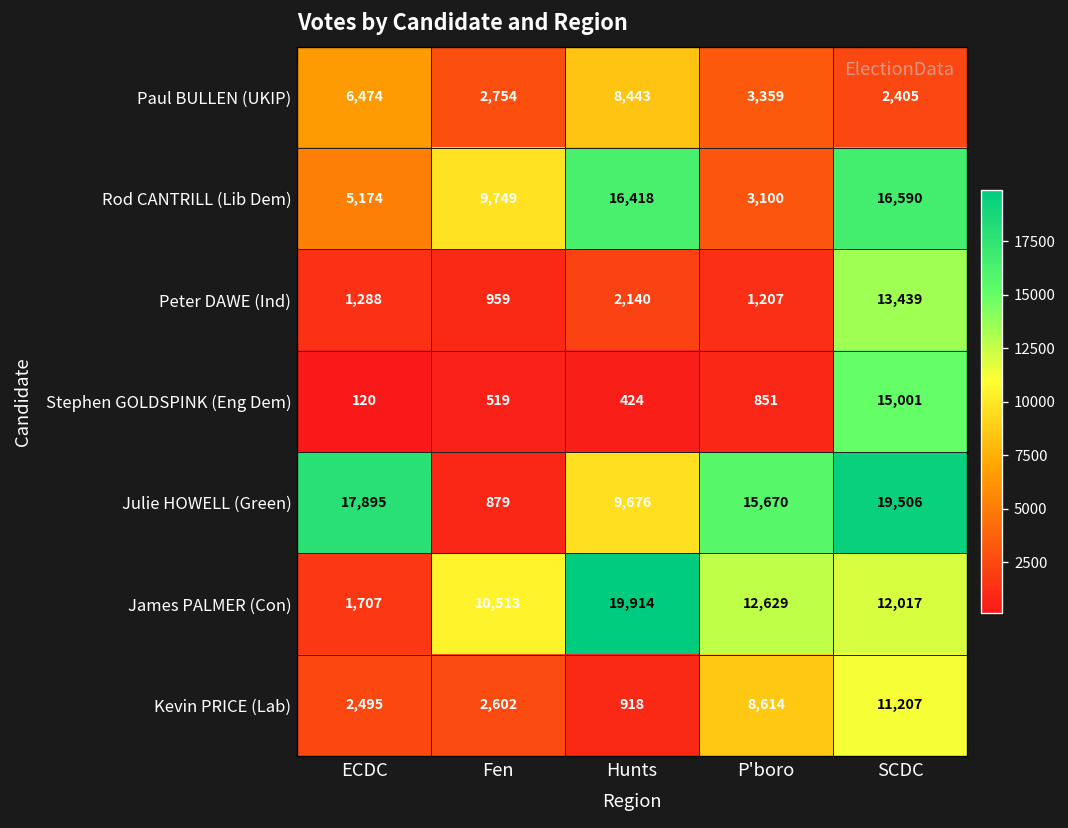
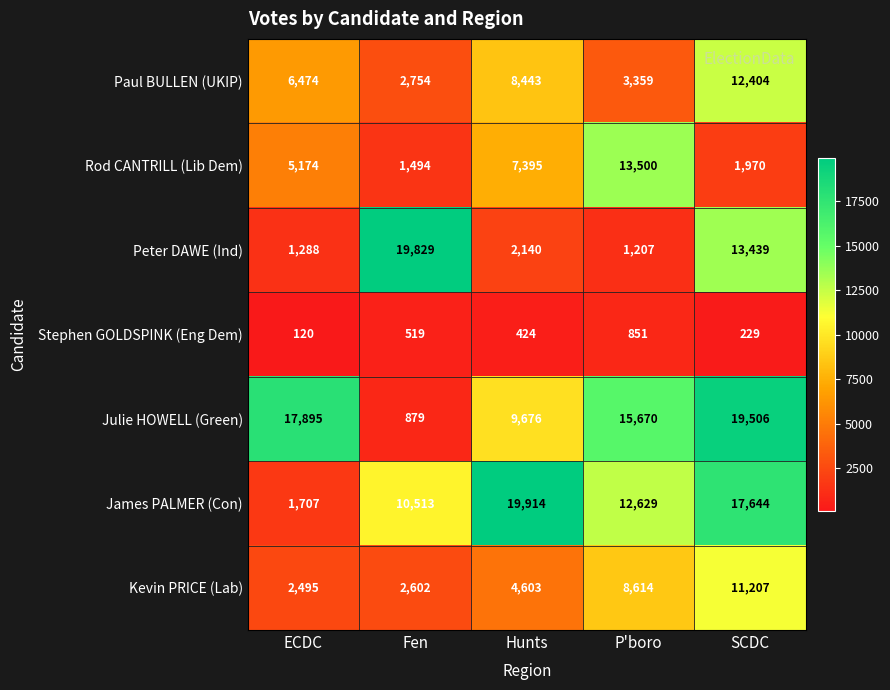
Paul BULLEN (UKIP), SCDC: 2,405 -> 12,404
Rod CANTRILL (Lib Dem), Fen: 9,749 -> 1,494
Rod CANTRILL (Lib Dem), Hunts: 16,418 -> 7,395
Rod CANTRILL (Lib Dem), P'boro: 3,100 -> 13,500
Rod CANTRILL (Lib Dem), SCDC: 16,590 -> 1,970
Peter DAWE (Ind), Fen: 959 -> 19,829
Stephen GOLDSPINK (Eng Dem), SCDC: 15,001 -> 229
James PALMER (Con), SCDC: 12,017 -> 17,644
Kevin PRICE (Lab), Hunts: 918 -> 4,603
